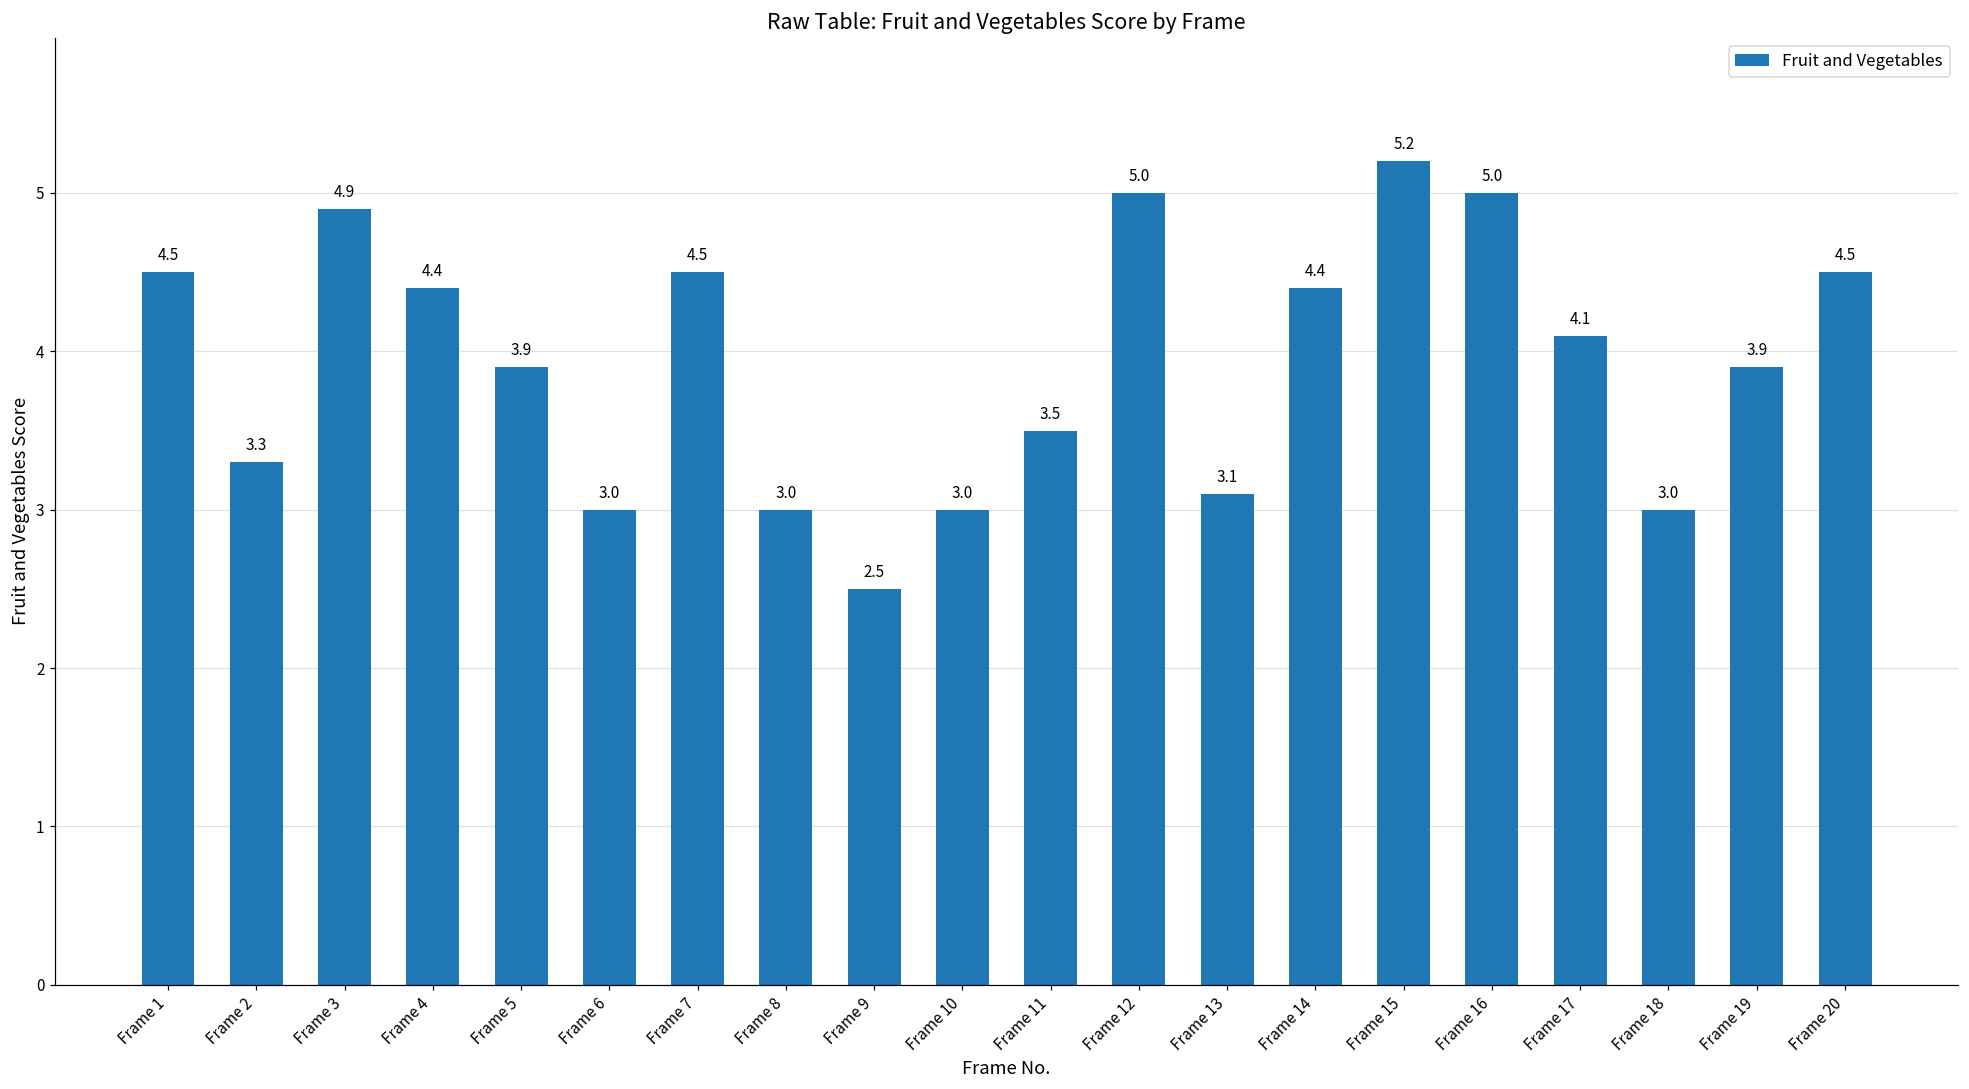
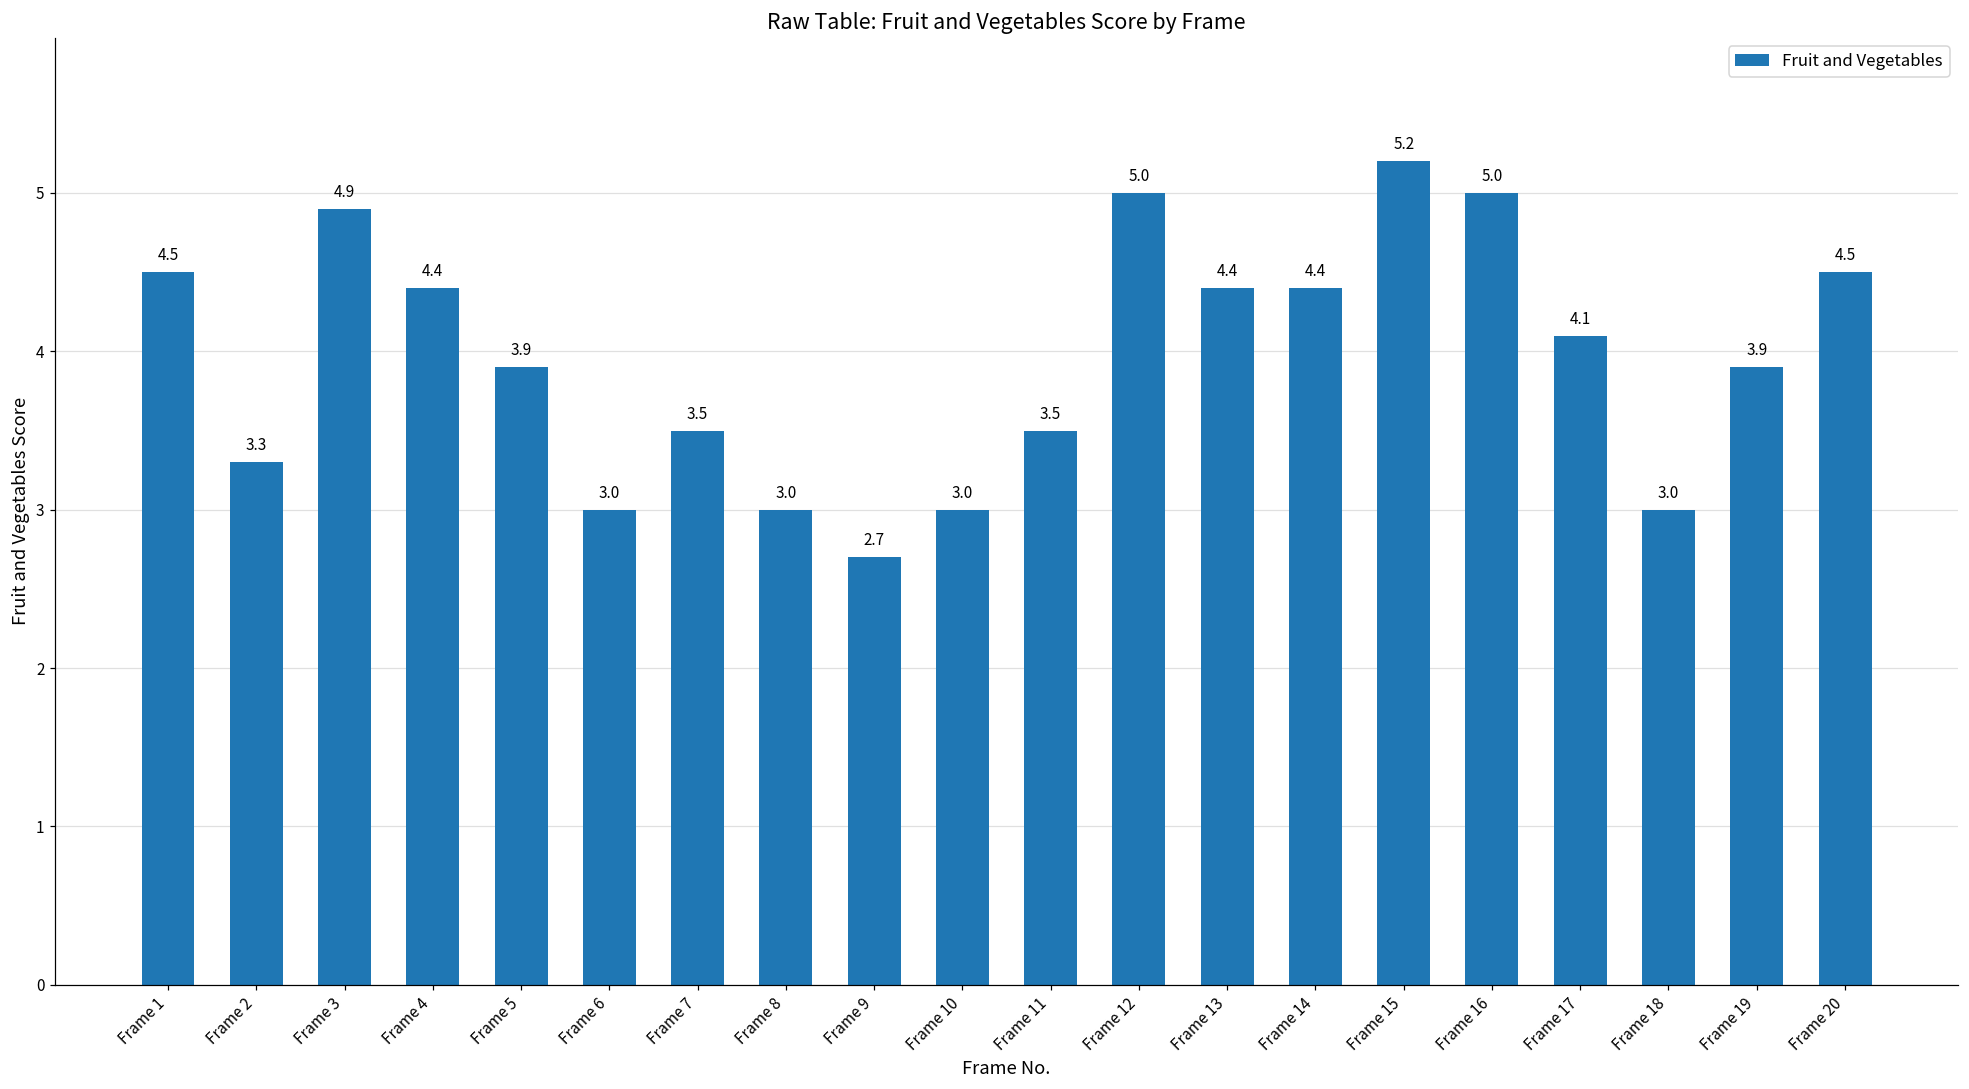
Frame 7: 4.5 -> 3.5
Frame 9: 2.5 -> 2.7
Frame 13: 3.1 -> 4.4
